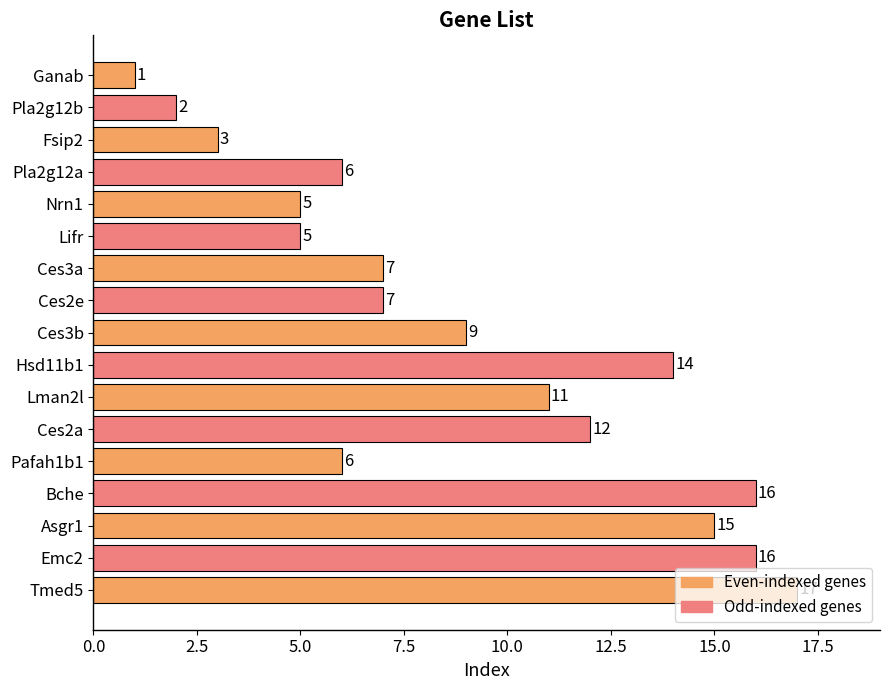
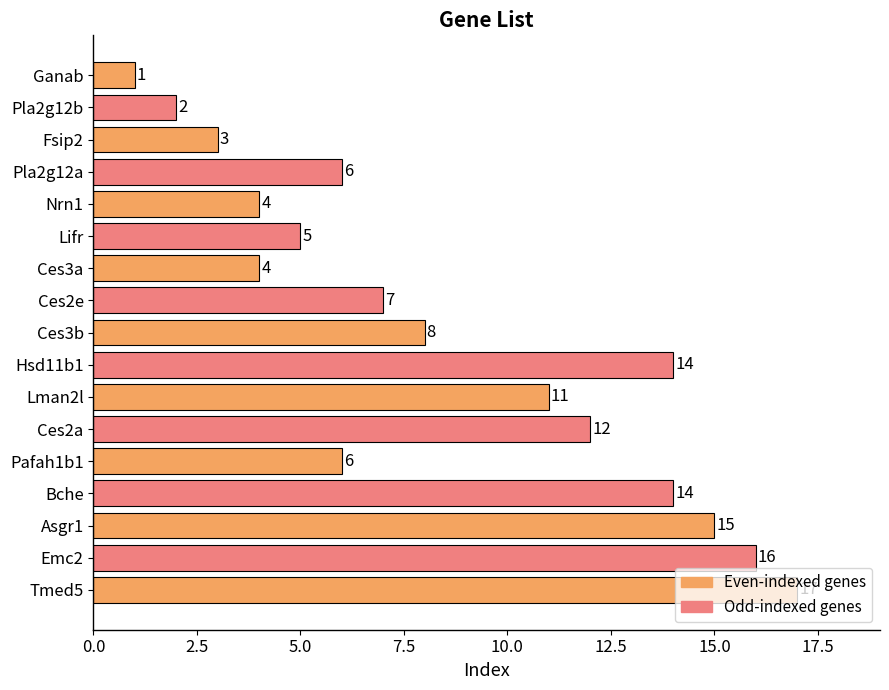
Nrn1: 5 -> 4
Ces3a: 7 -> 4
Ces3b: 9 -> 8
Bche: 16 -> 14
